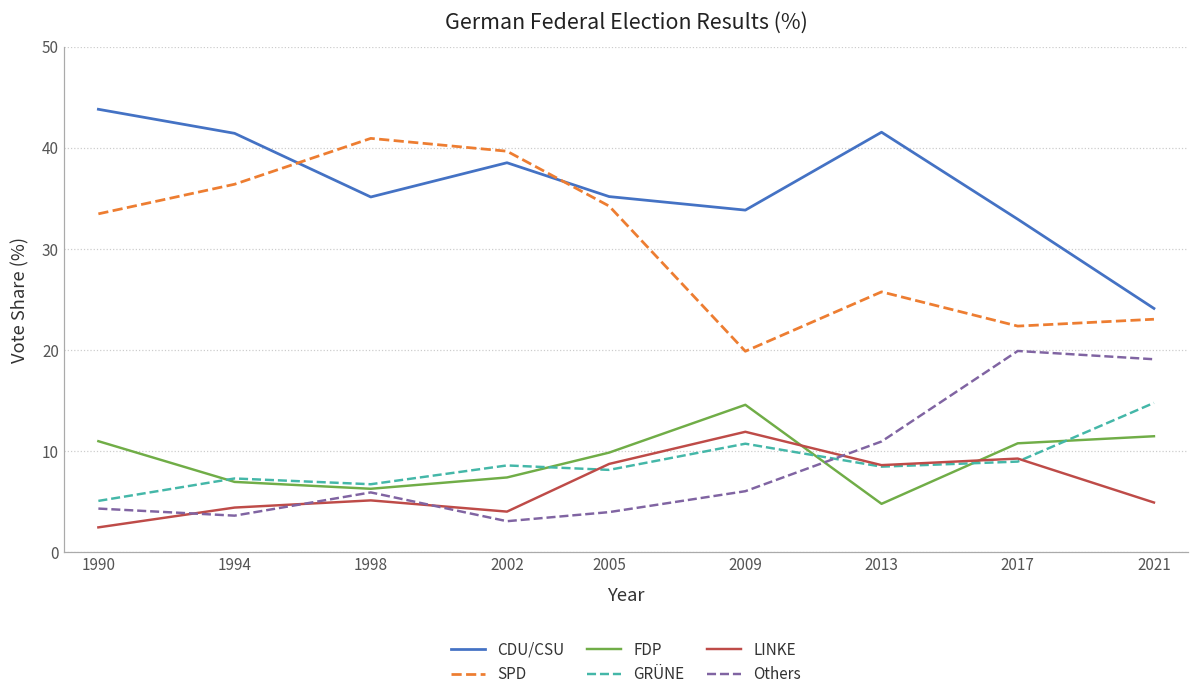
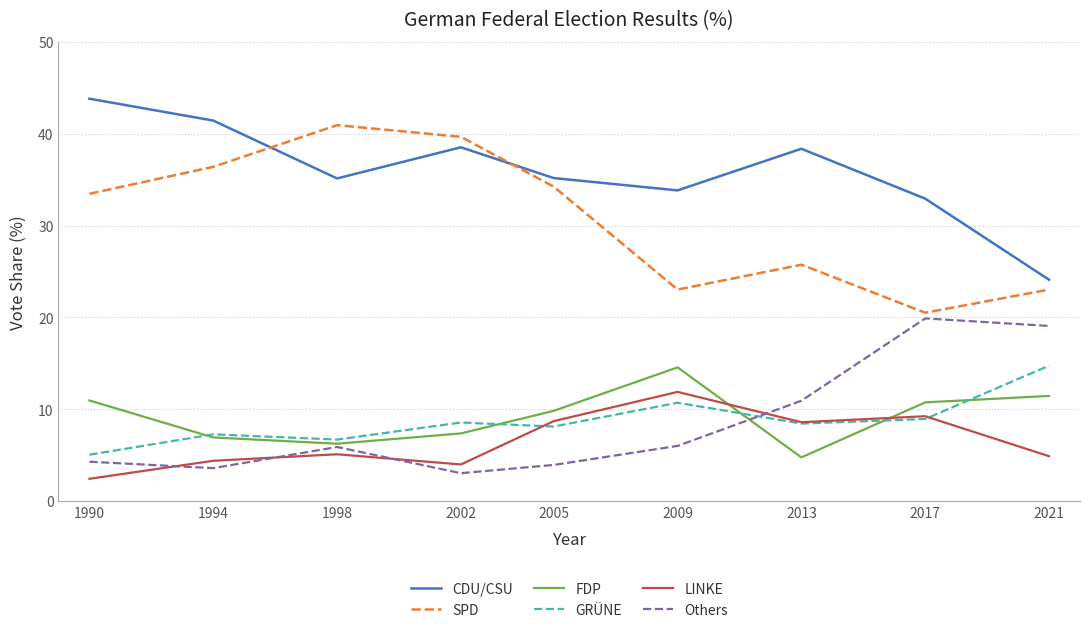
SPD, 2009: 20 -> 23
CDU/CSU, 2013: 42 -> 38
SPD, 2017: 22 -> 21
